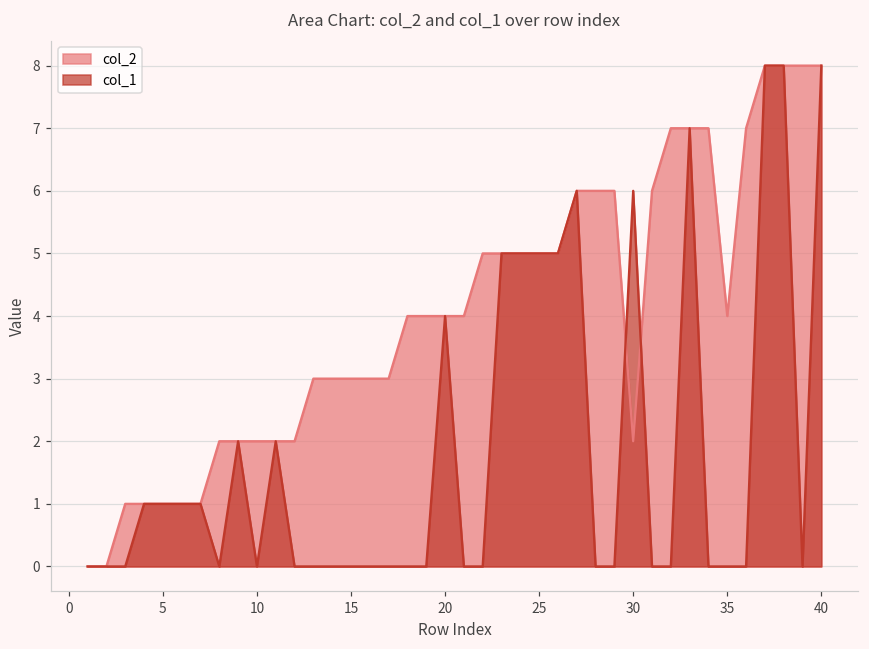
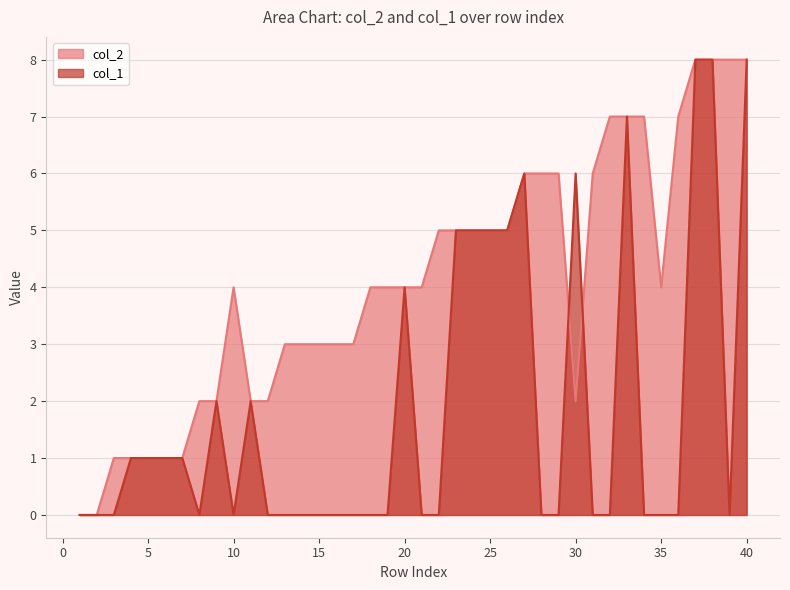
col_2, 10: 2.0 -> 4.0
